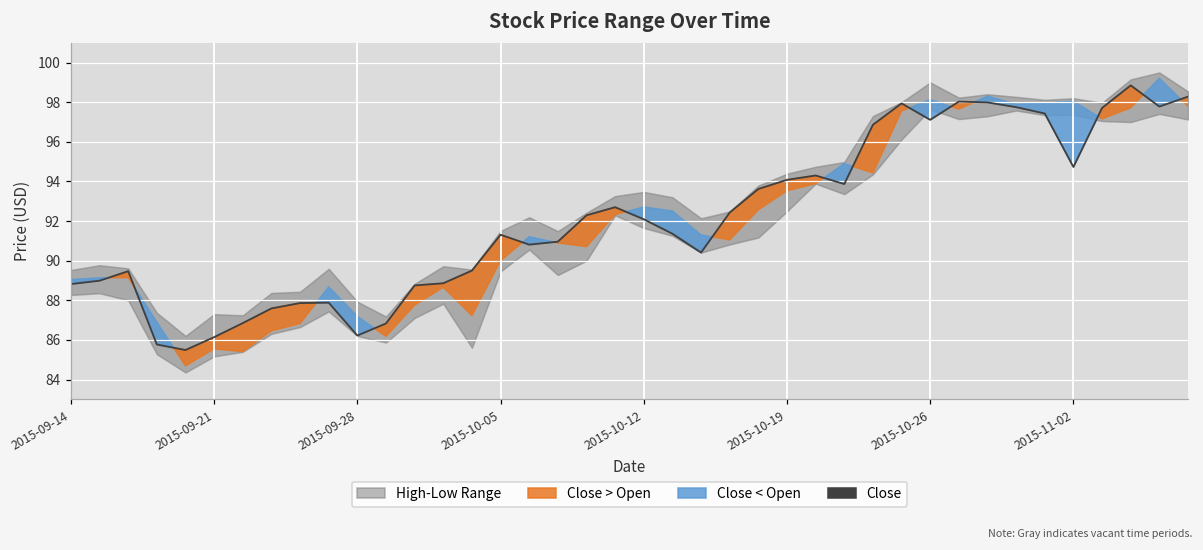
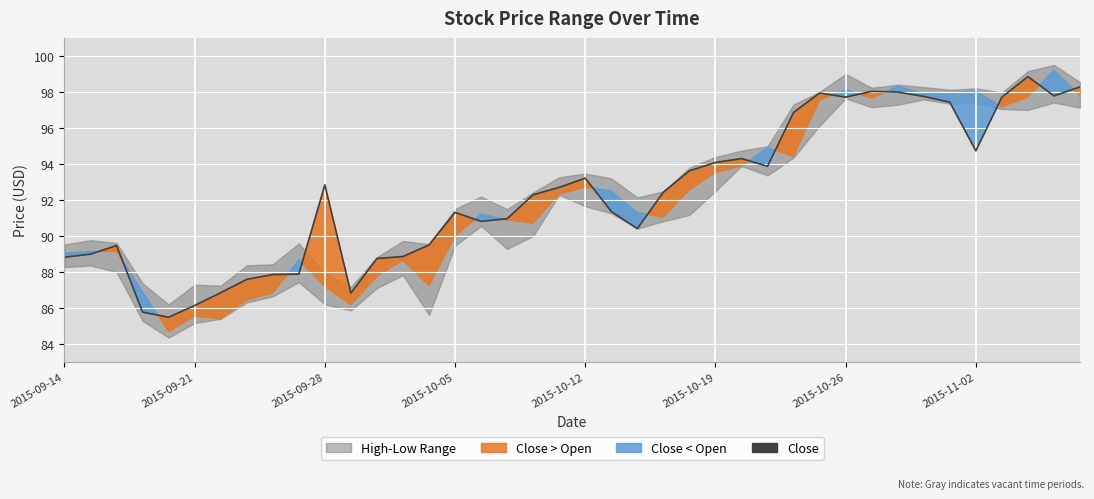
Close, 2015-09-28: 86.2 -> 92.8
Close, 2015-10-12: 92.1 -> 93.2
Close, 2015-10-26: 97.1 -> 97.7
